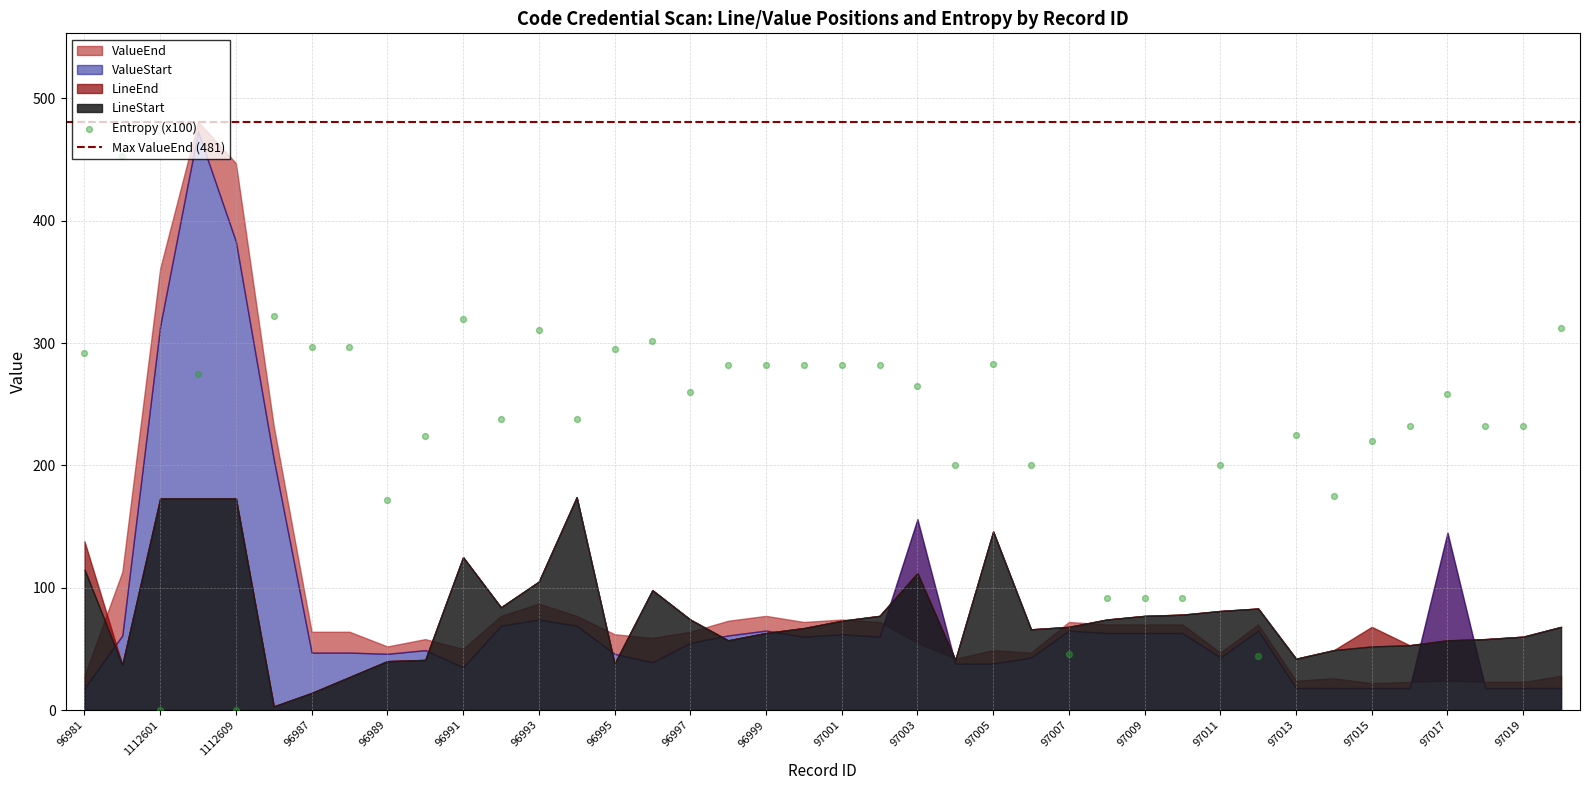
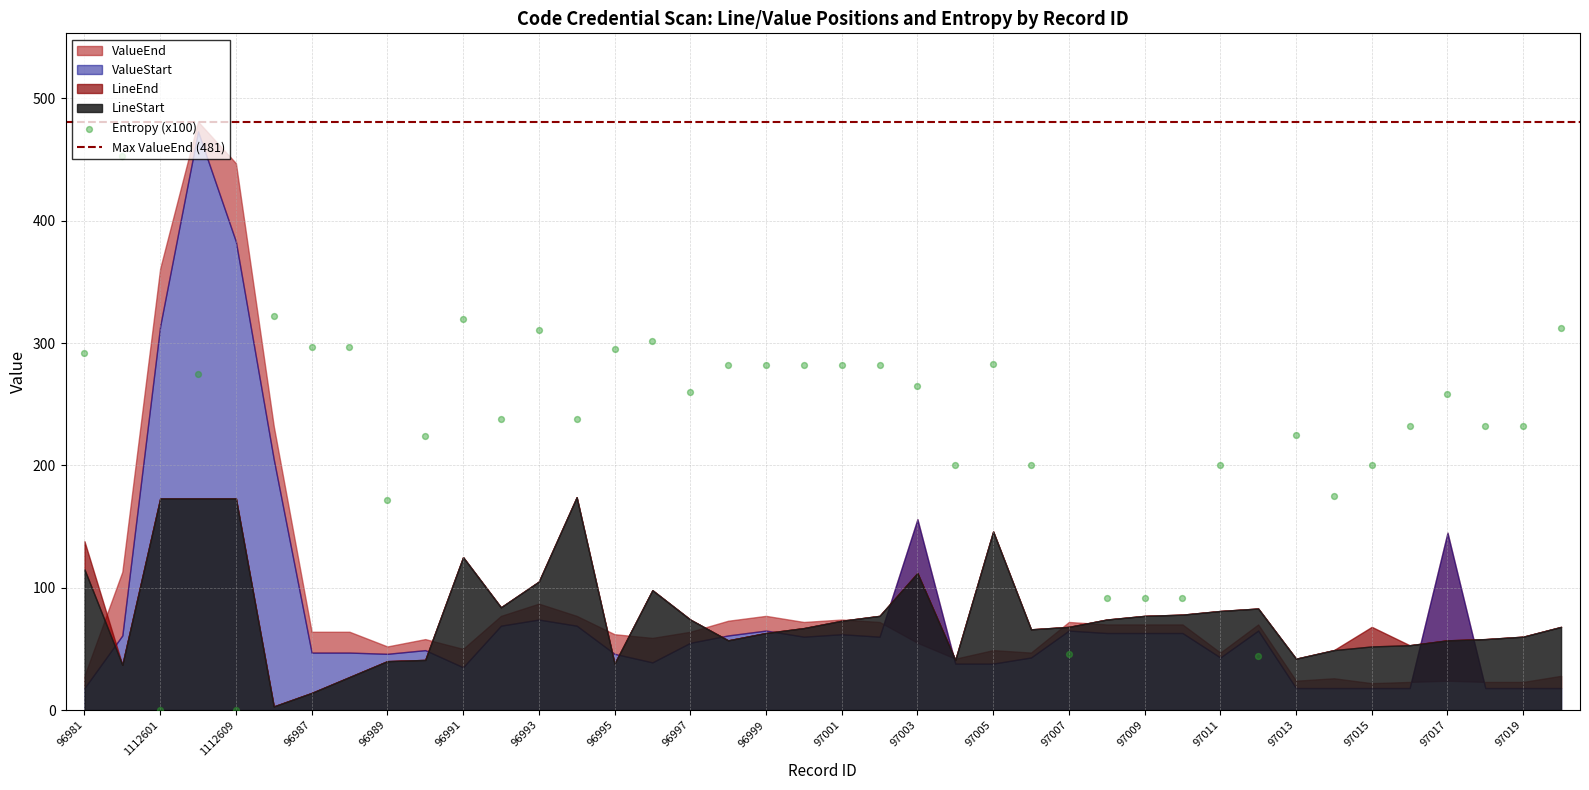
Entropy (x100), 97015: 220 -> 200
